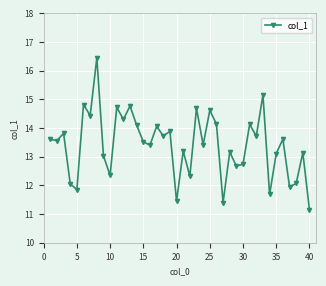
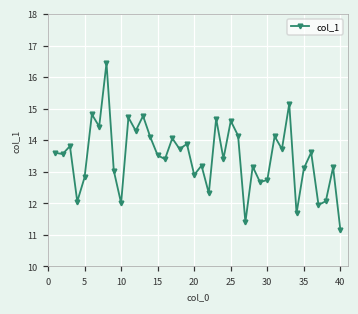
5: 11.9 -> 12.8
10: 12.3 -> 12.0
20: 11.5 -> 12.9
